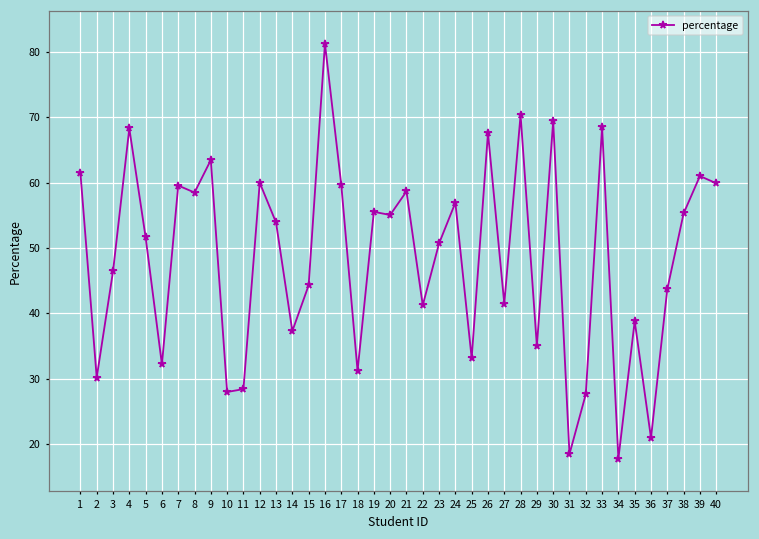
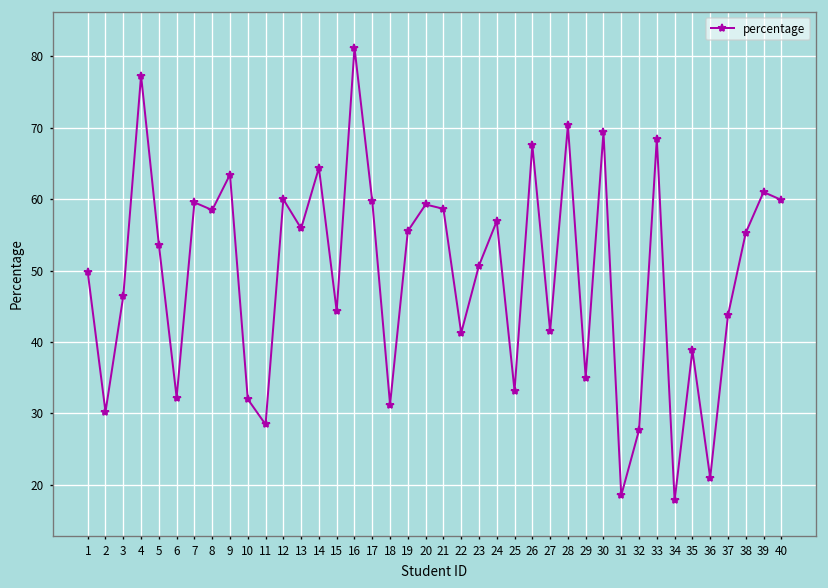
1: 62 -> 50
4: 68 -> 77
5: 52 -> 54
10: 28 -> 32
13: 54 -> 56
14: 37 -> 64
20: 55 -> 59
